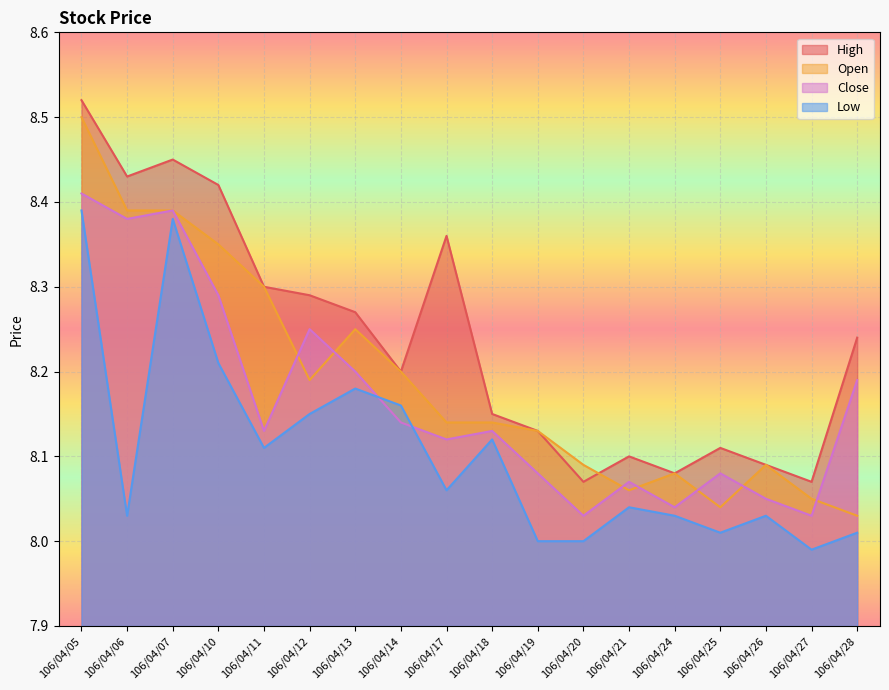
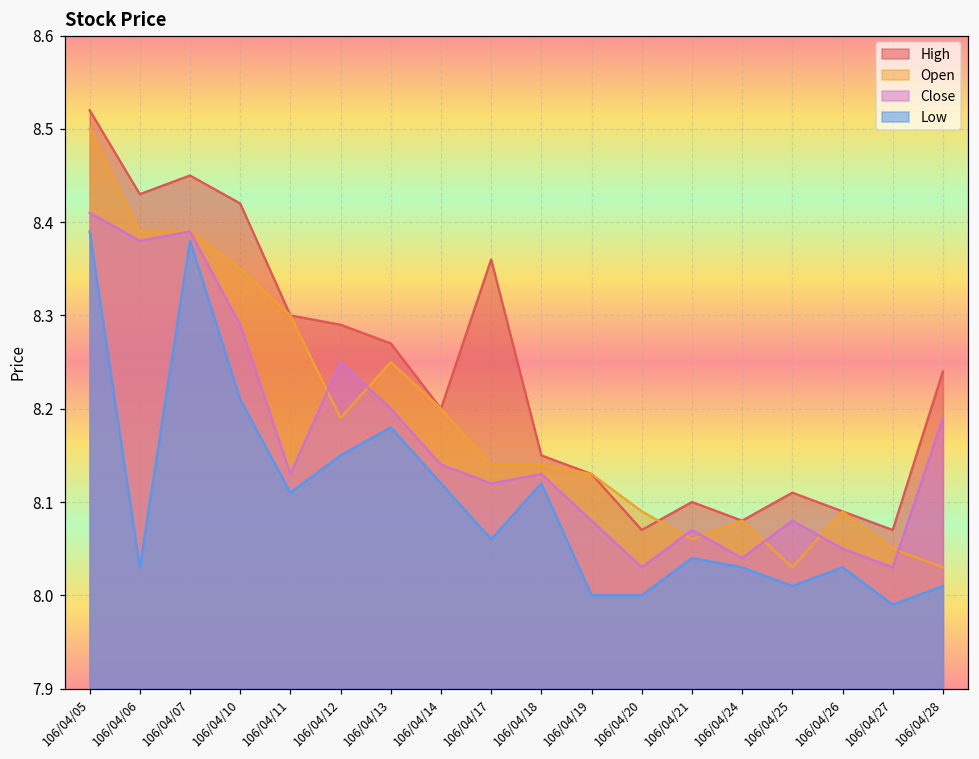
Low, 106/04/14: 8.16 -> 8.12
Open, 106/04/25: 8.04 -> 8.03
